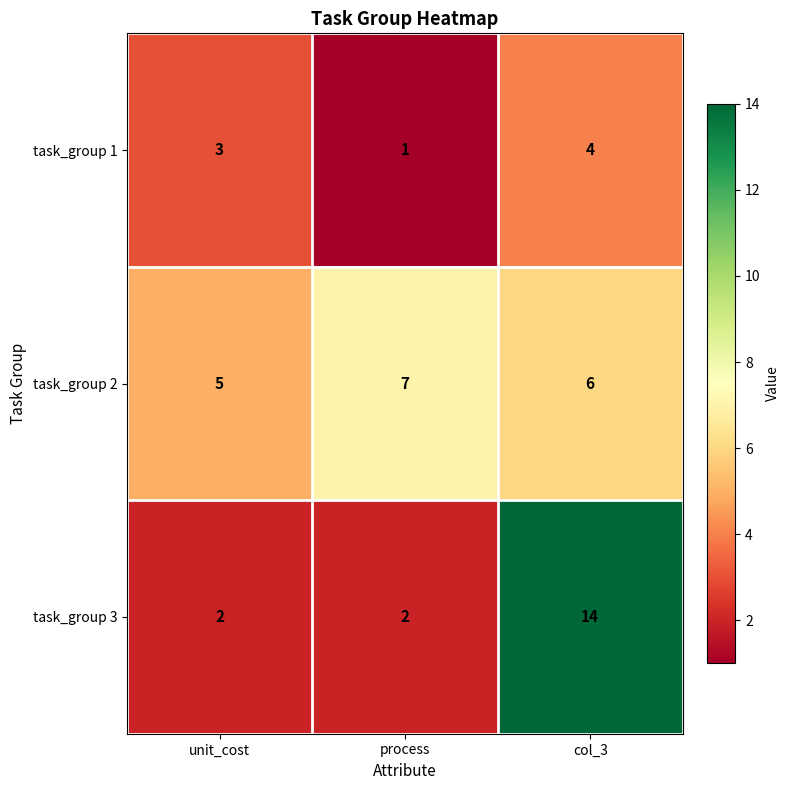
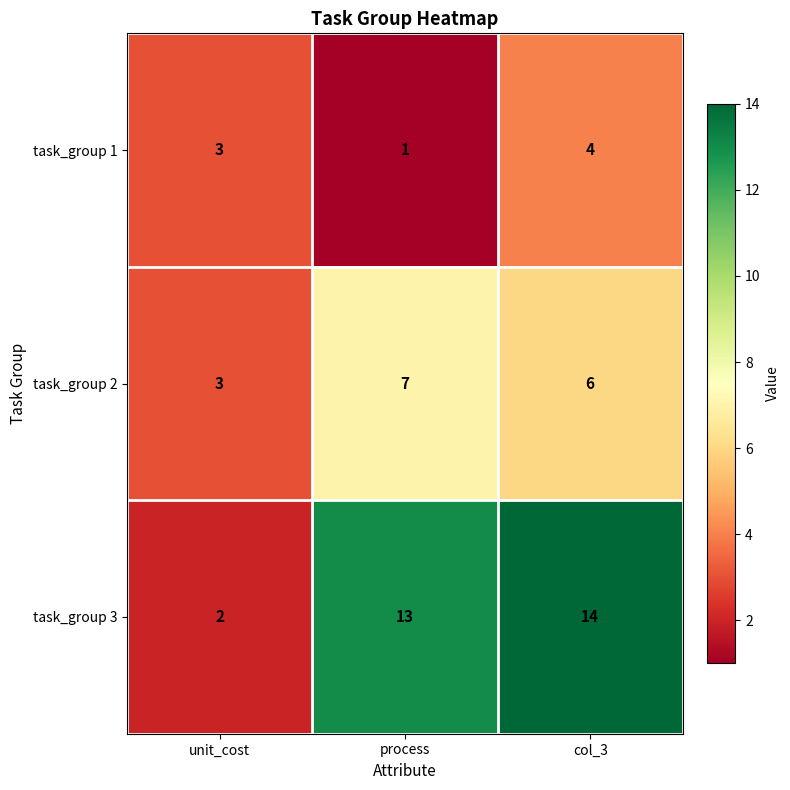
task_group 2, unit_cost: 5 -> 3
task_group 3, process: 2 -> 13
